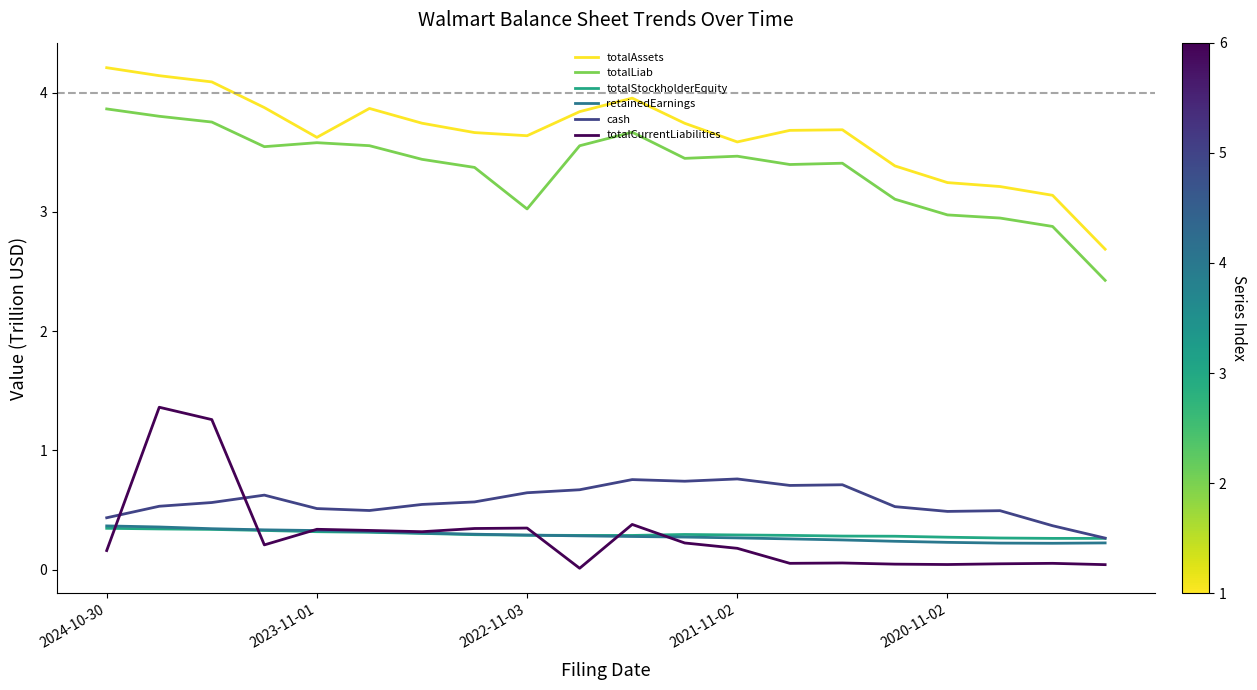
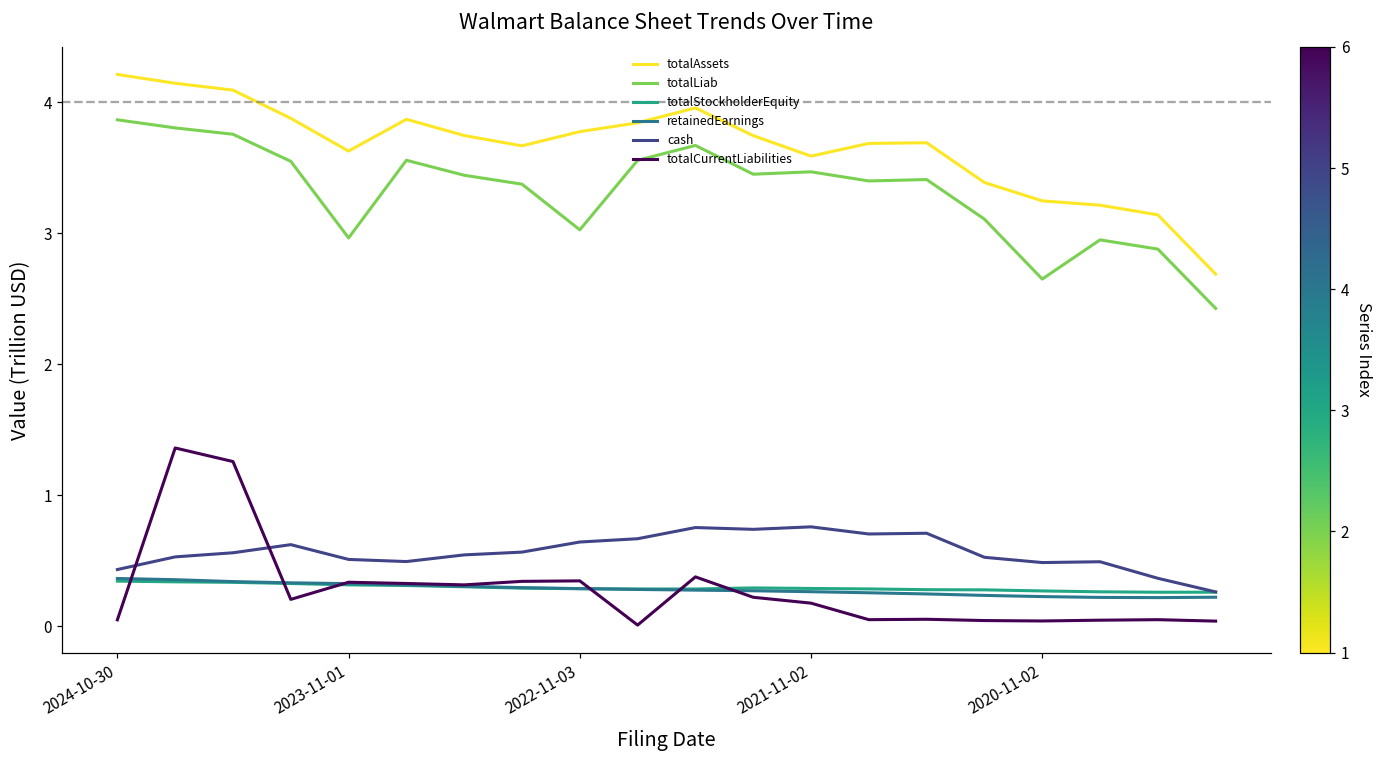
totalCurrentLiabilities, 2024-10-30: 0.16 -> 0.05
totalLiab, 2023-11-01: 3.58 -> 2.96
totalAssets, 2022-11-03: 3.64 -> 3.77
totalLiab, 2020-11-02: 2.97 -> 2.65
